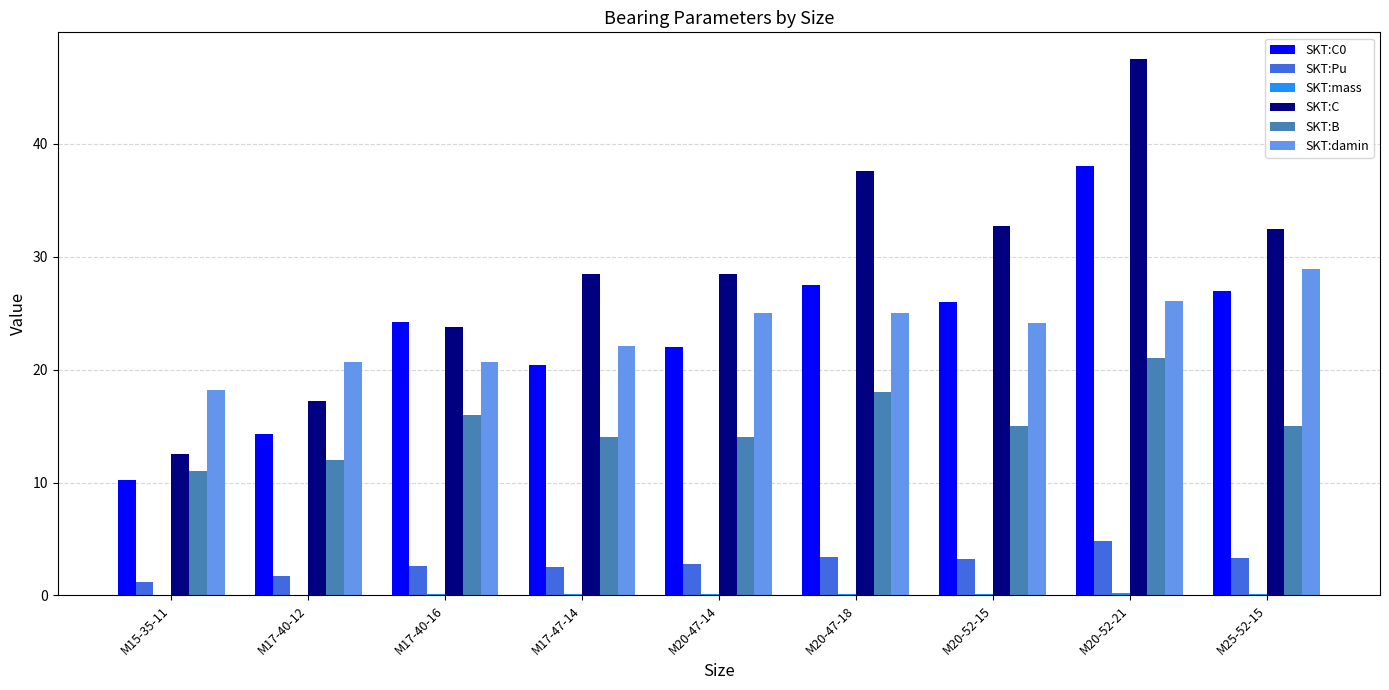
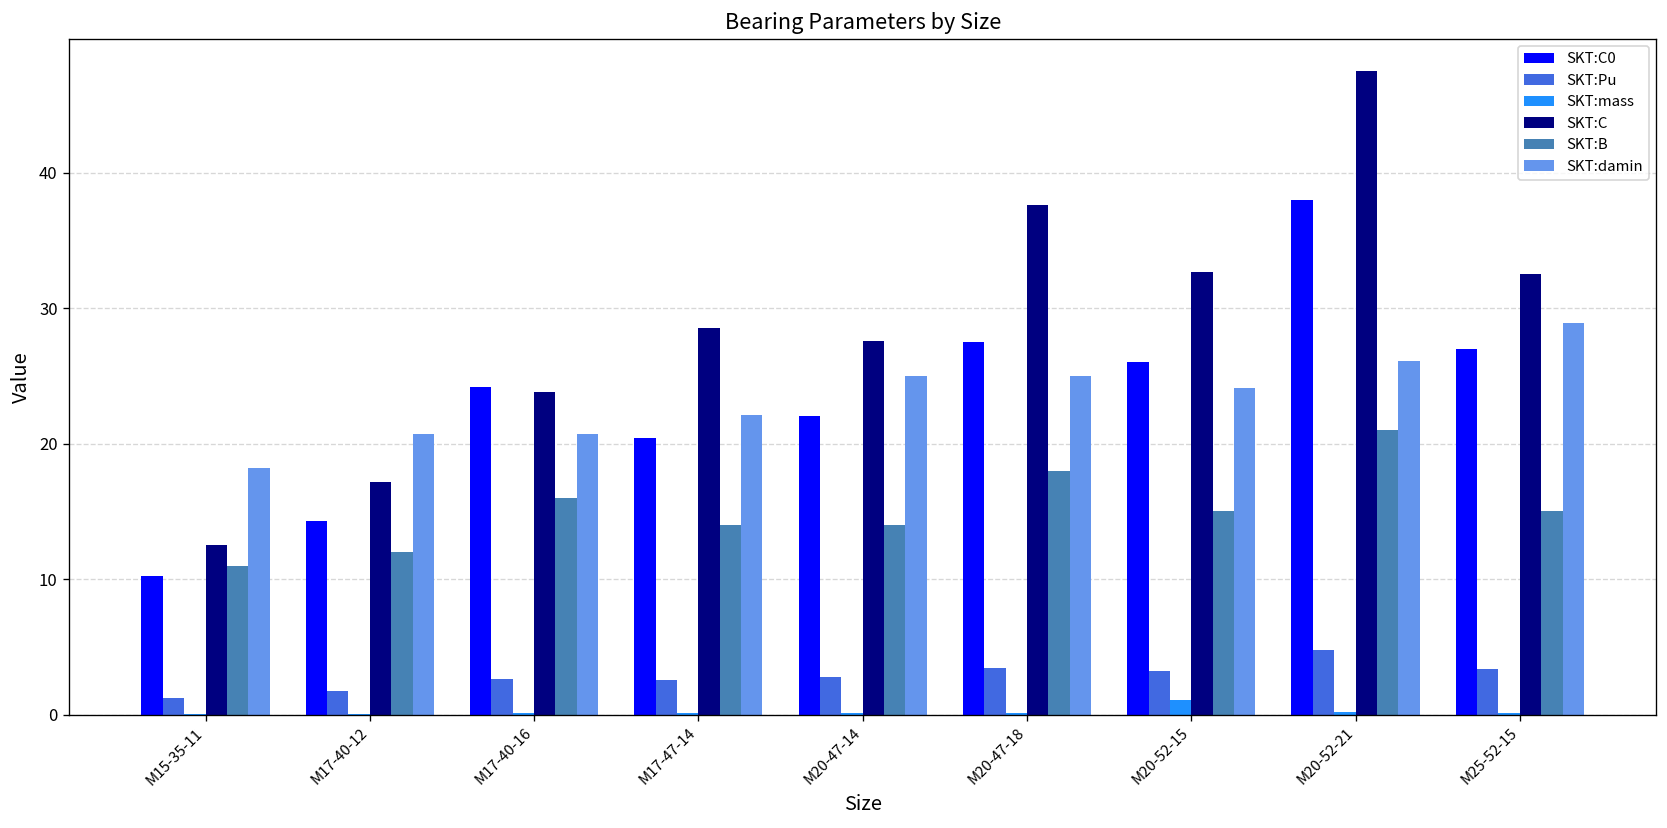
SKT:C, M20-47-14: 28.5 -> 27.6
SKT:mass, M20-52-15: 0.2 -> 1.1
